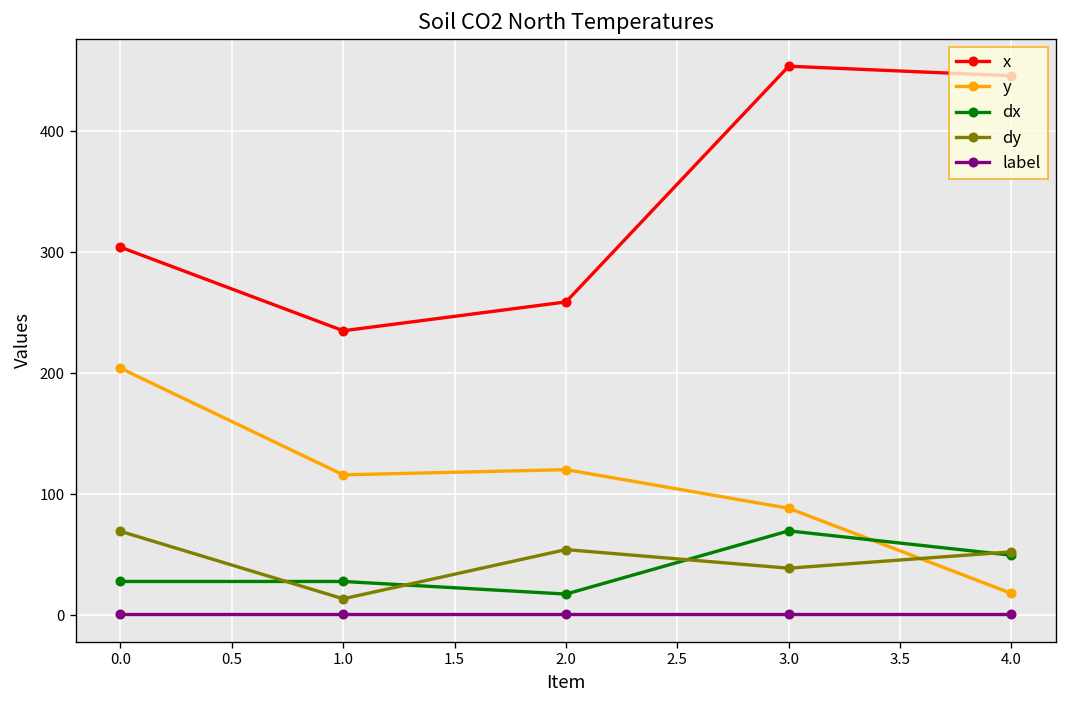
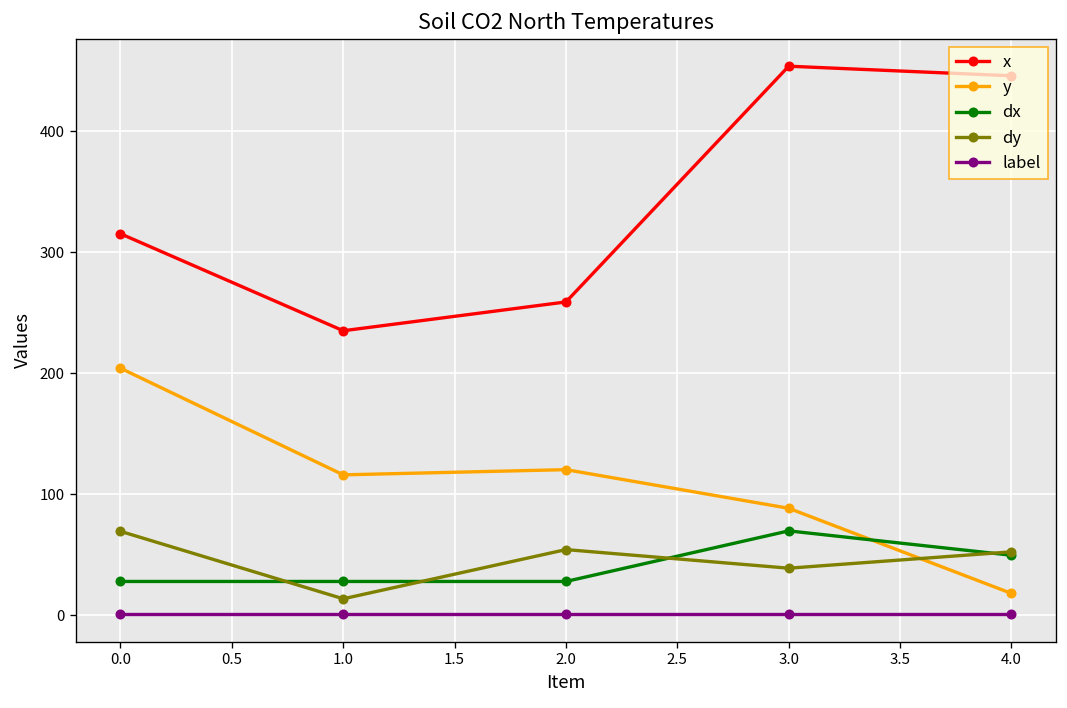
x, 0.0: 304 -> 315
dx, 2.0: 18 -> 28
